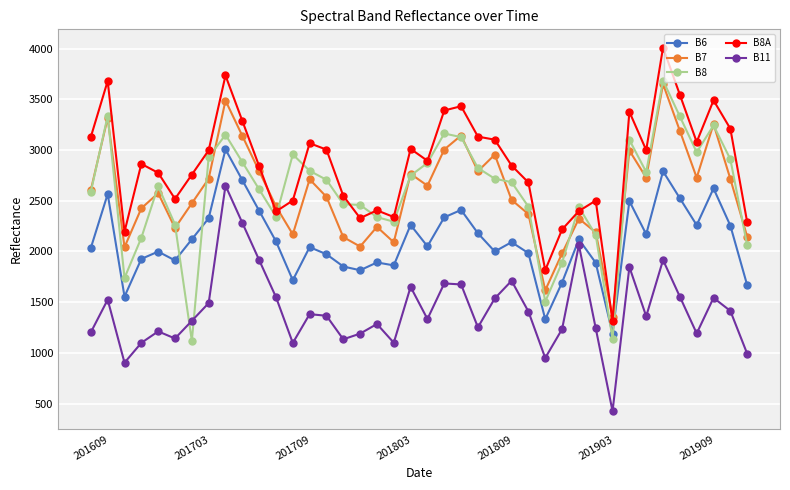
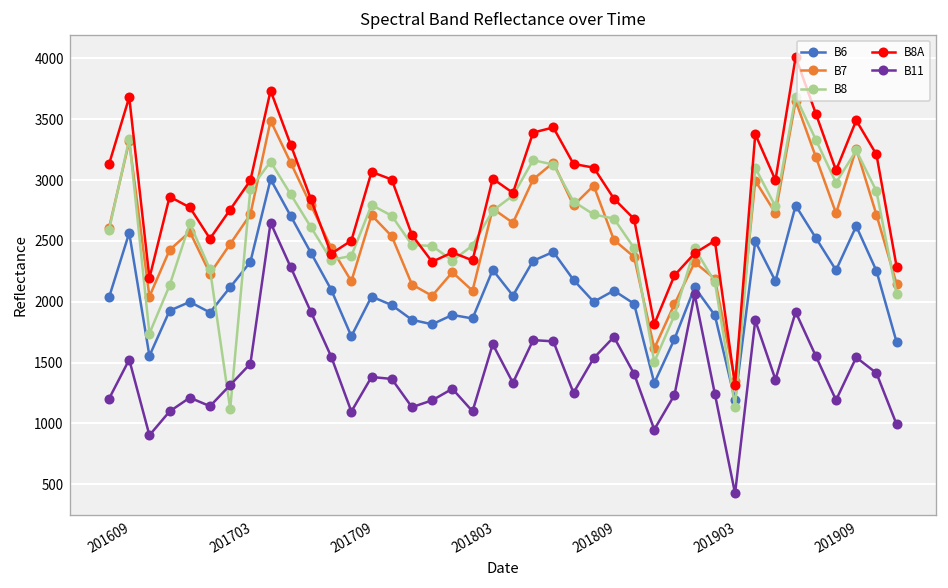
B8, 201709: 2960 -> 2380
B8, 201803: 2290 -> 2460
